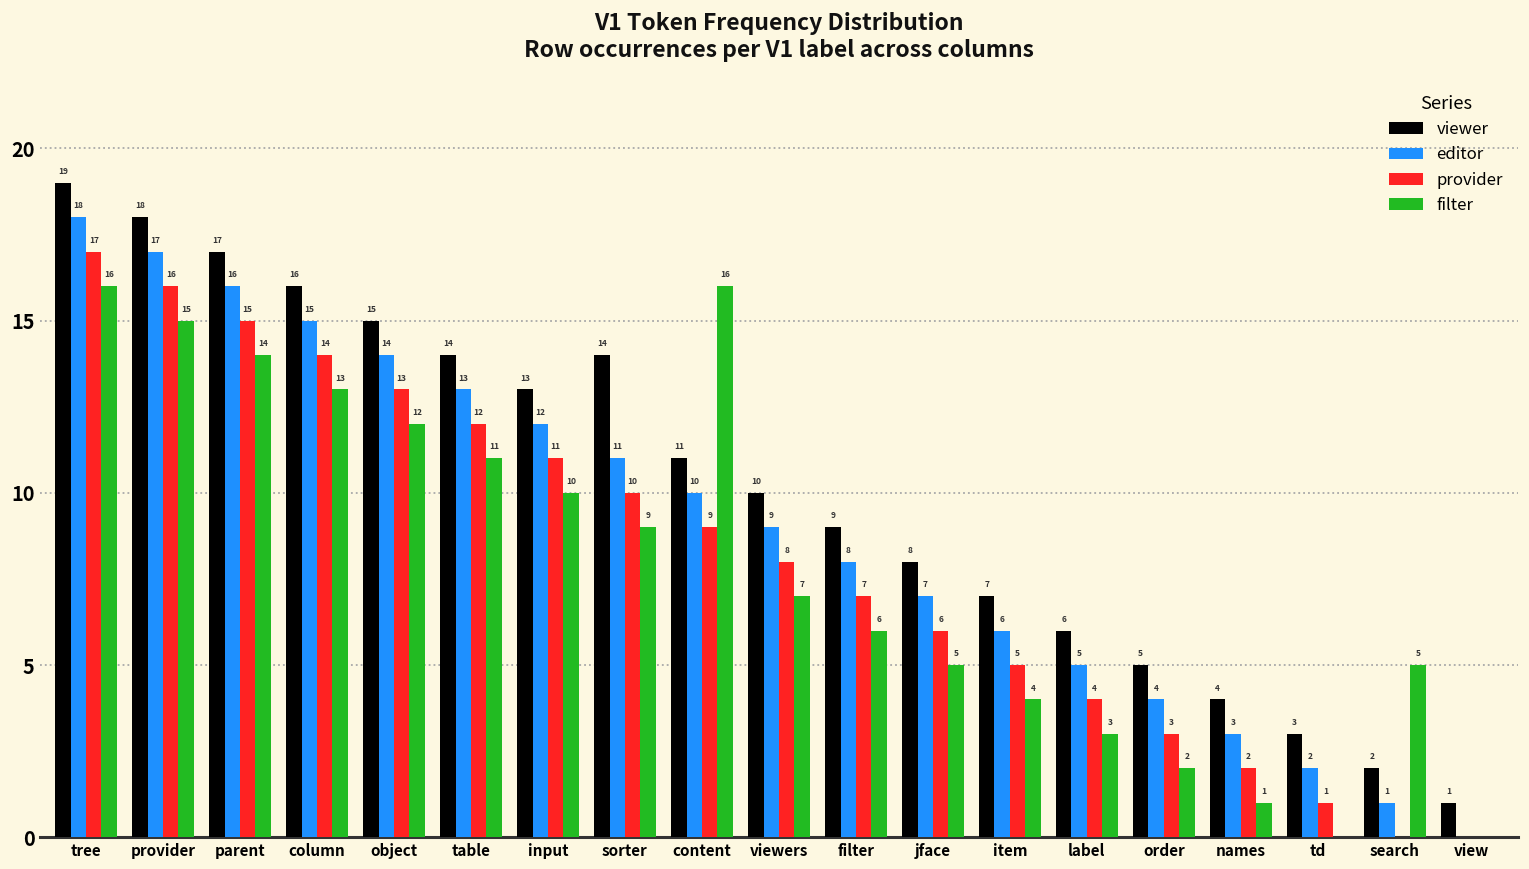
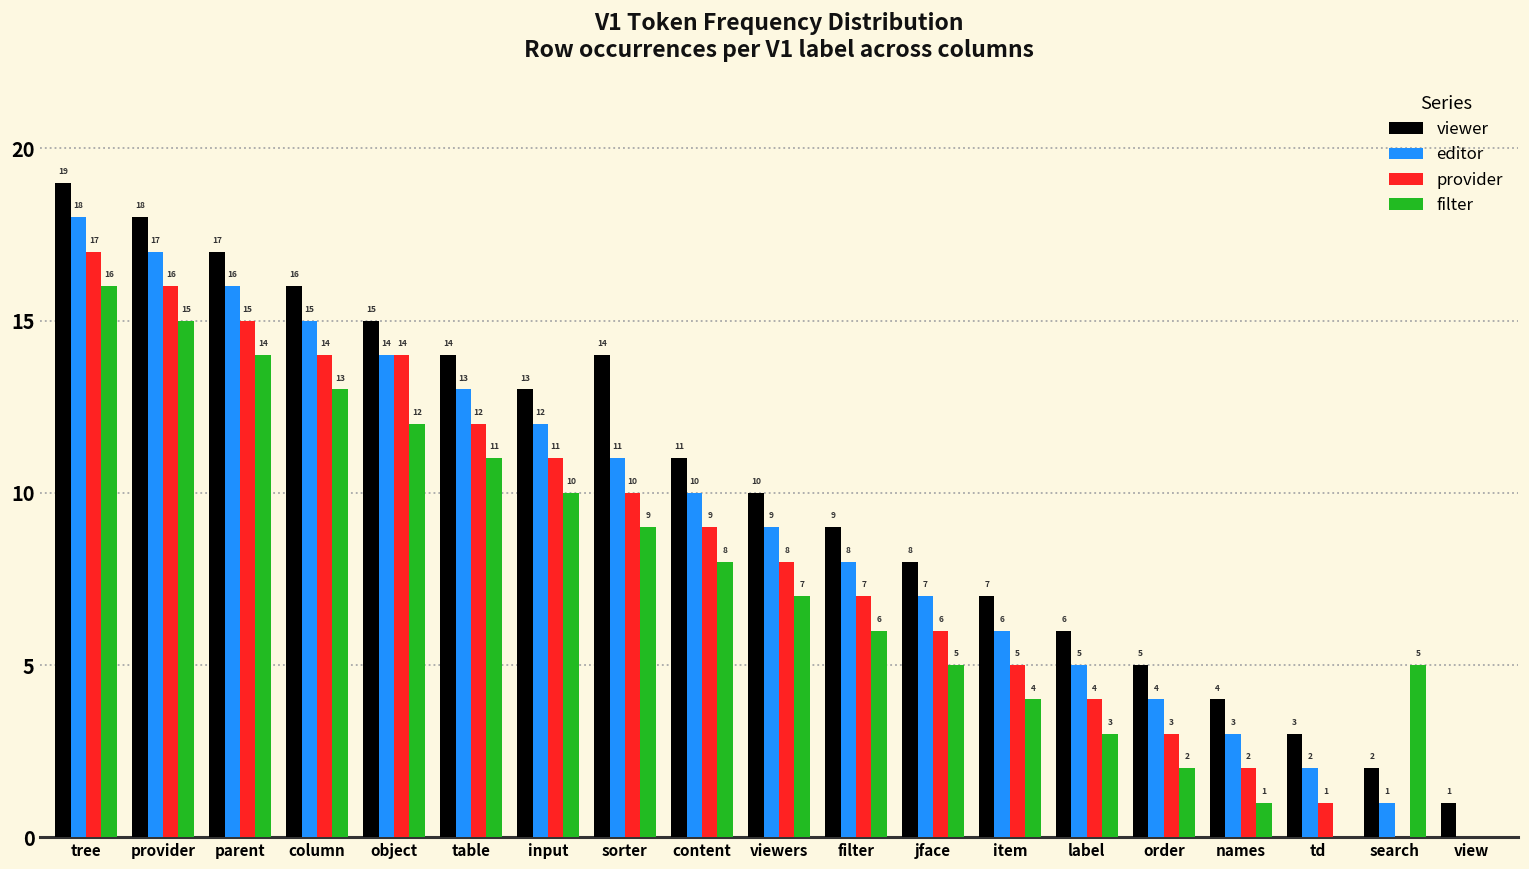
provider, object: 13 -> 14
filter, content: 16 -> 8
